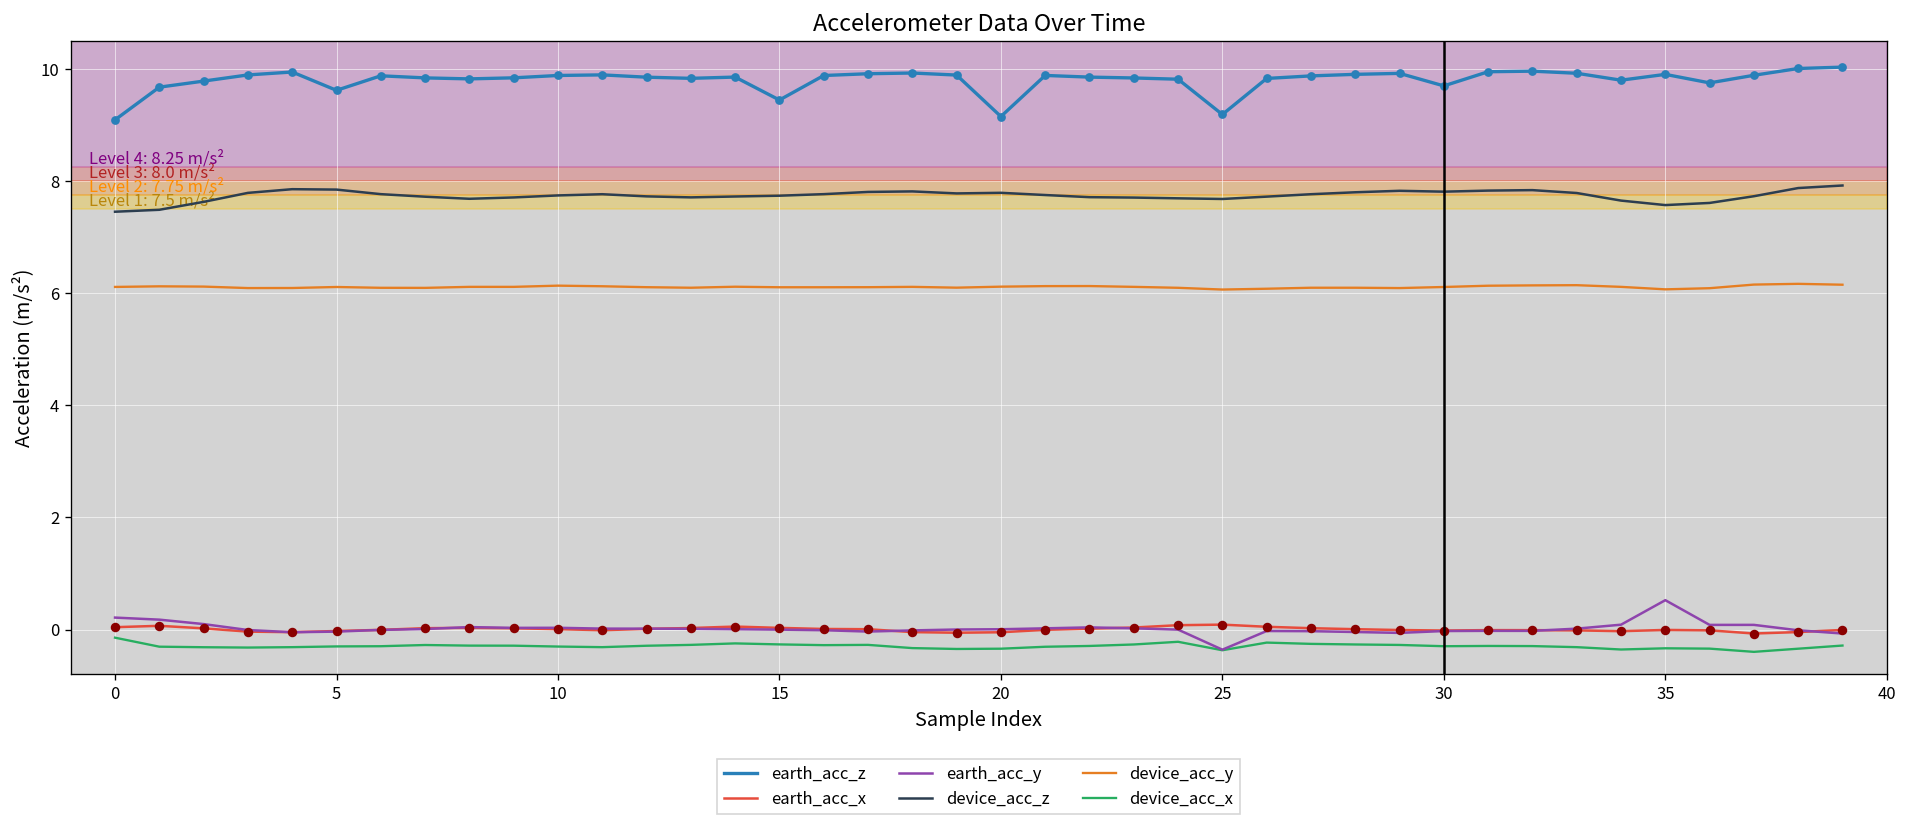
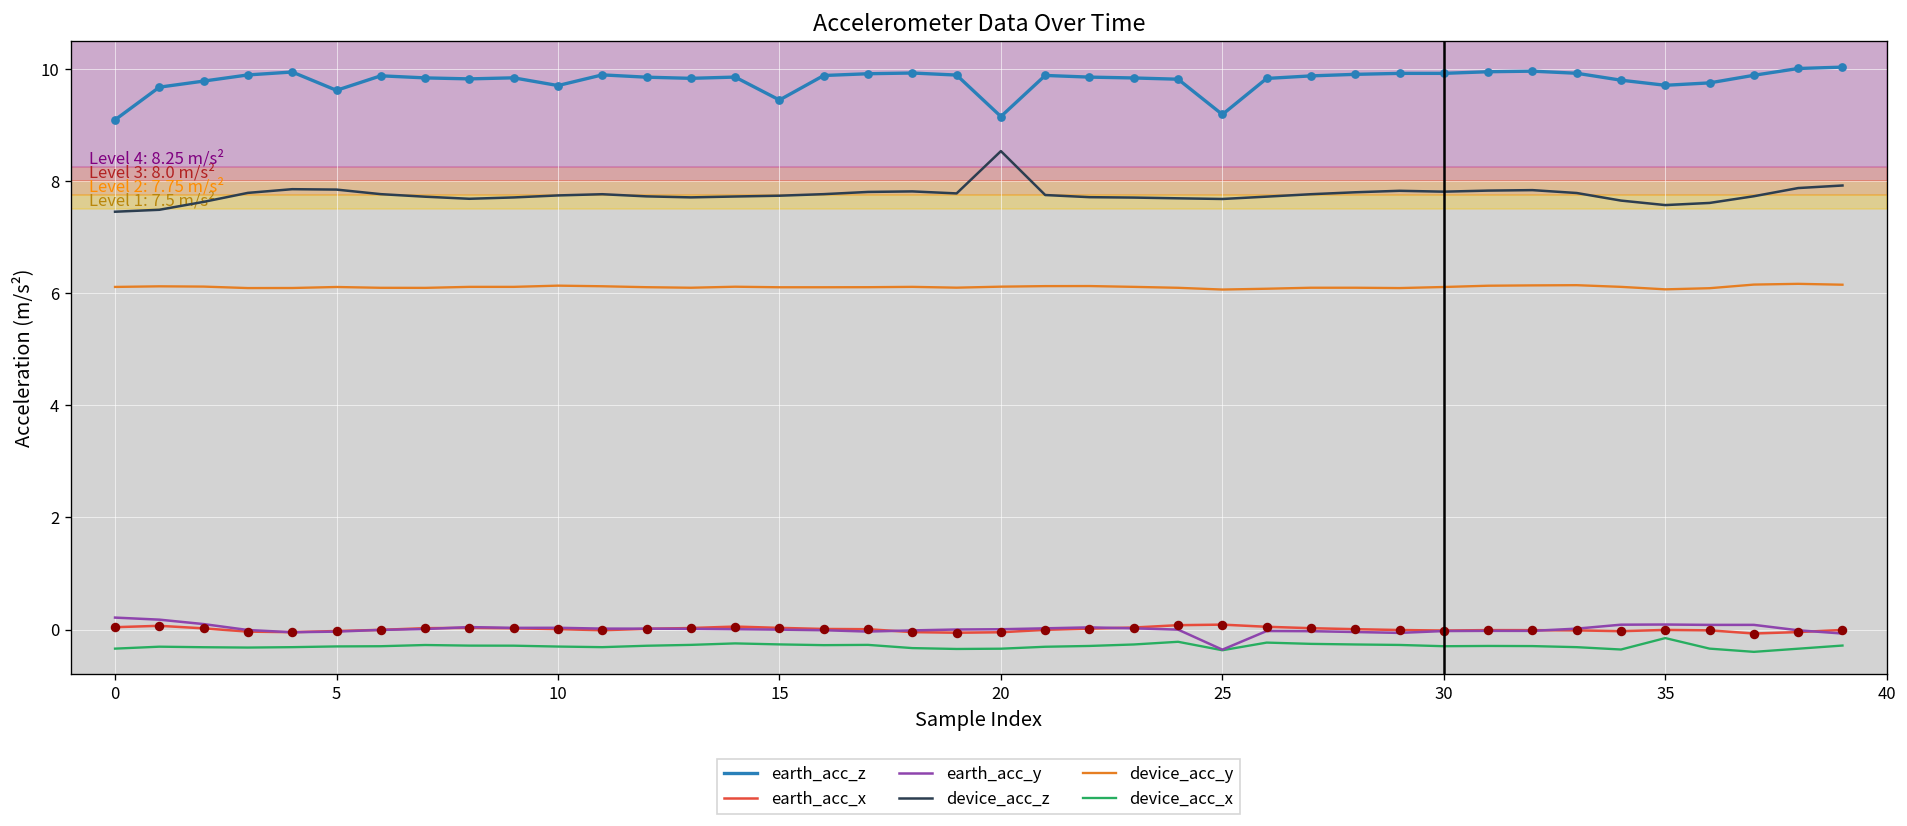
device_acc_x, 0: -0.1 -> -0.3
earth_acc_z, 10: 9.9 -> 9.7
device_acc_z, 20: 7.8 -> 8.5
earth_acc_z, 30: 9.7 -> 9.9
earth_acc_z, 35: 9.9 -> 9.7
earth_acc_y, 35: 0.5 -> 0.1
device_acc_x, 35: -0.3 -> -0.2
